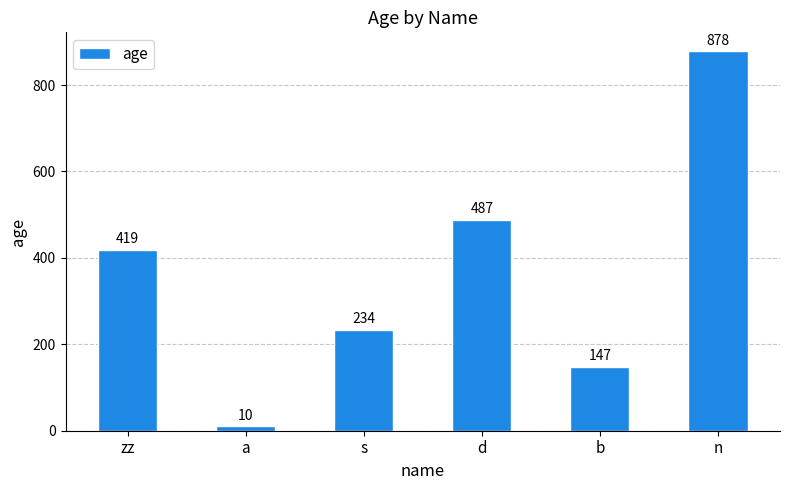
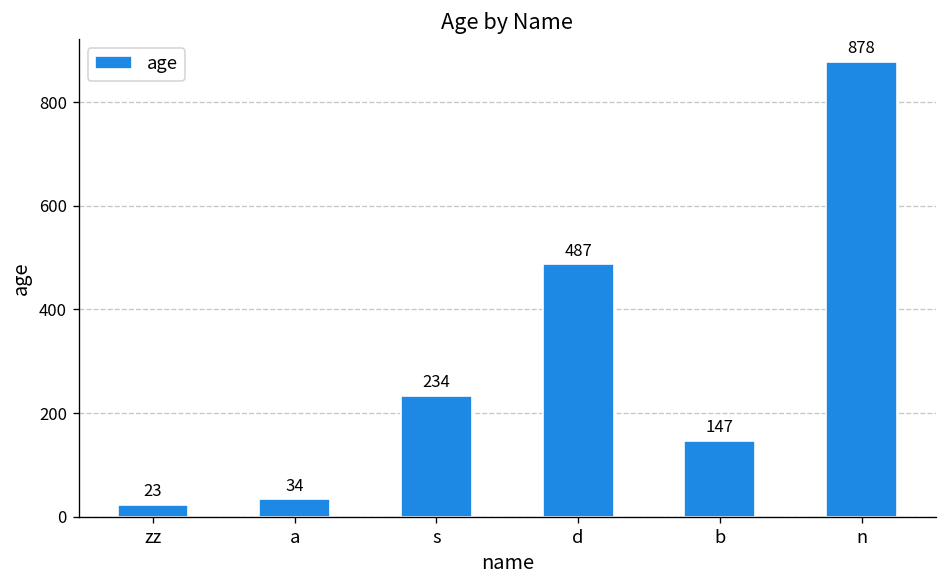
zz: 419 -> 23
a: 10 -> 34
